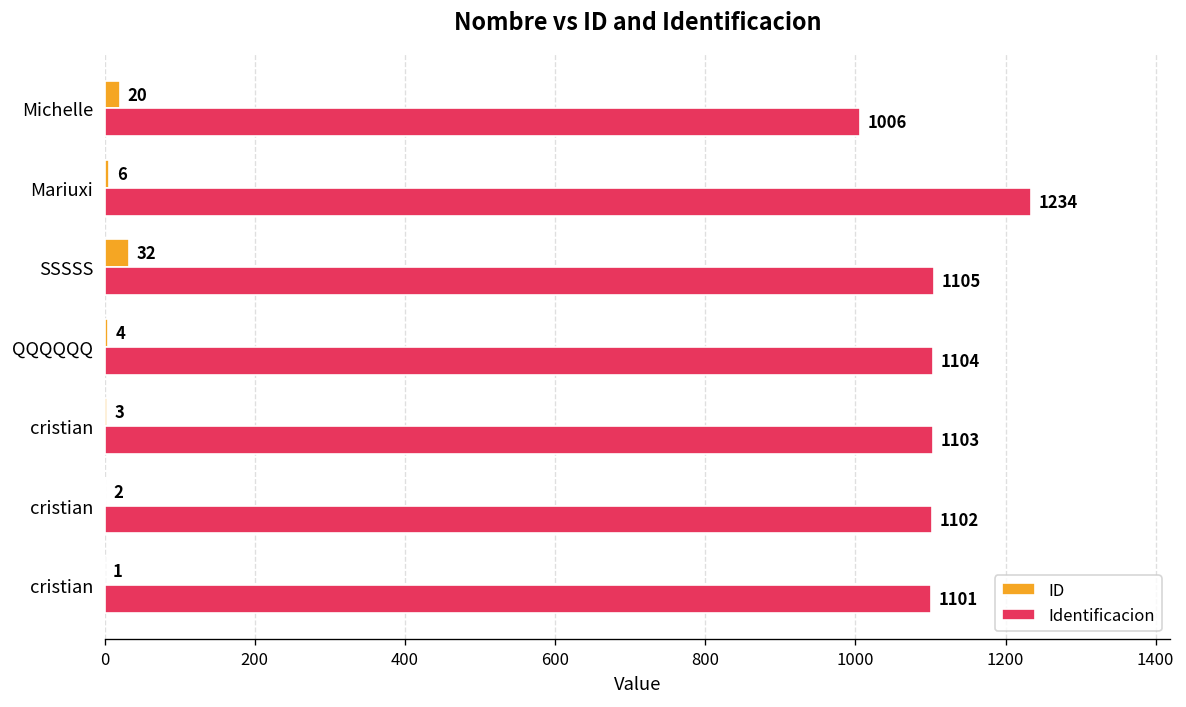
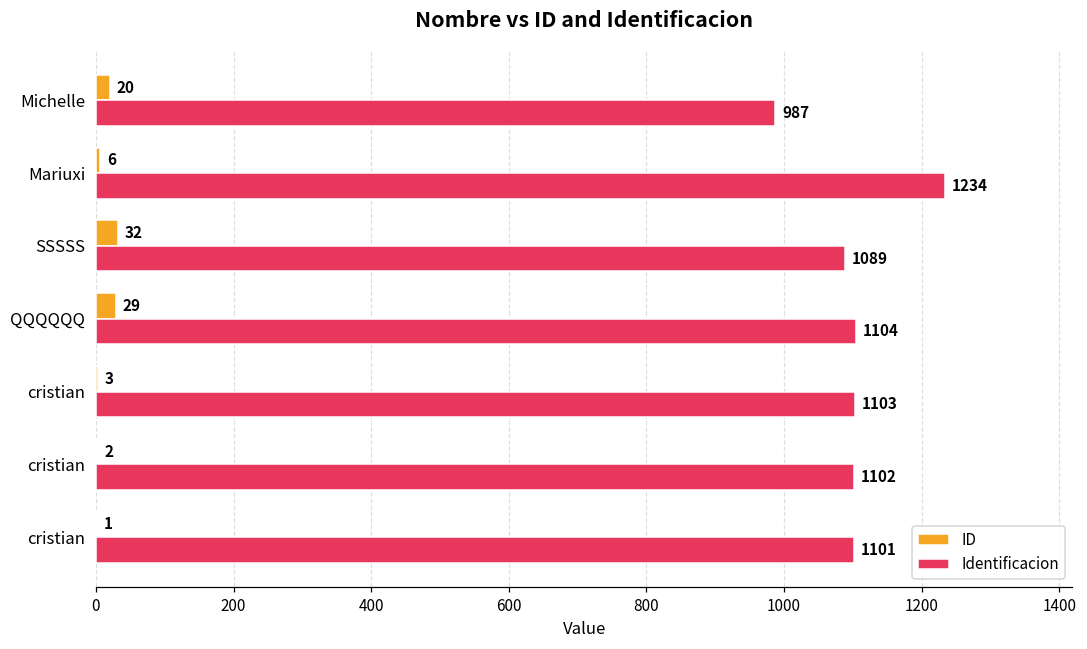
Identificacion, Michelle: 1006 -> 987
Identificacion, SSSSS: 1105 -> 1089
ID, QQQQQQ: 4 -> 29
